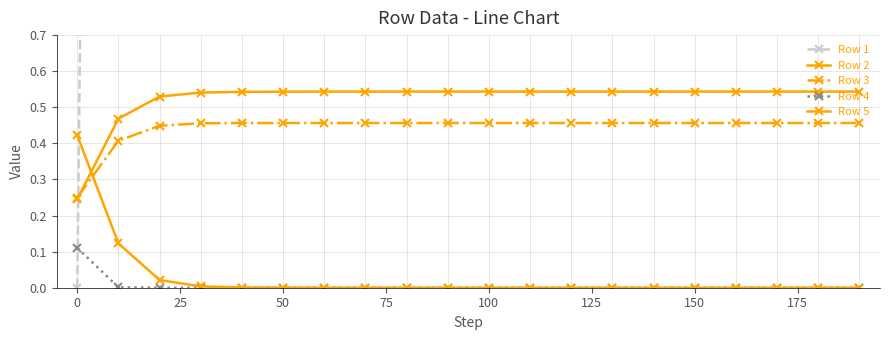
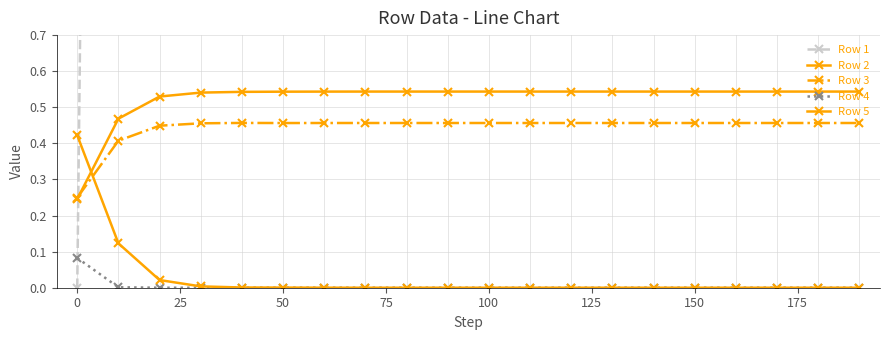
Row 4, 0: 0.11 -> 0.08
